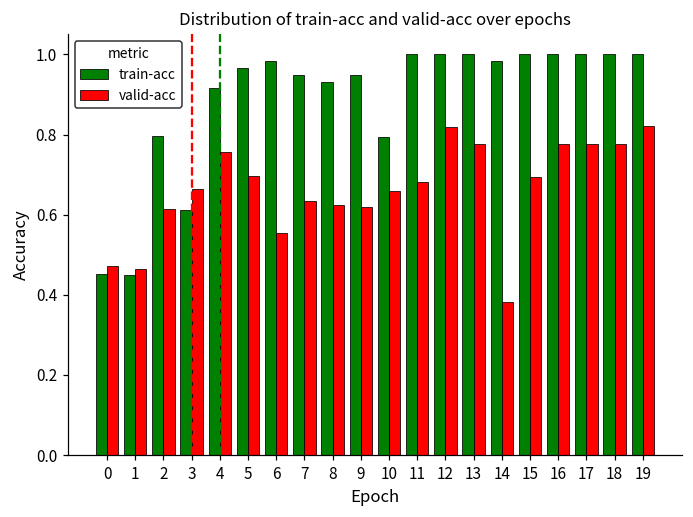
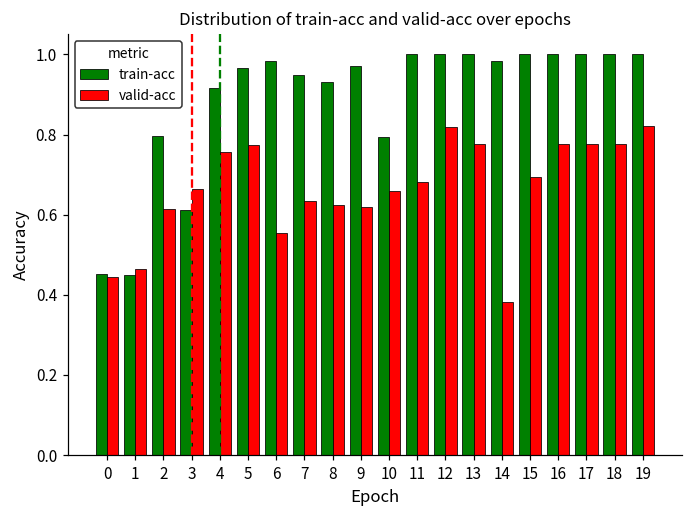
valid-acc, 0: 0.47 -> 0.44
valid-acc, 5: 0.70 -> 0.77
train-acc, 9: 0.95 -> 0.97
